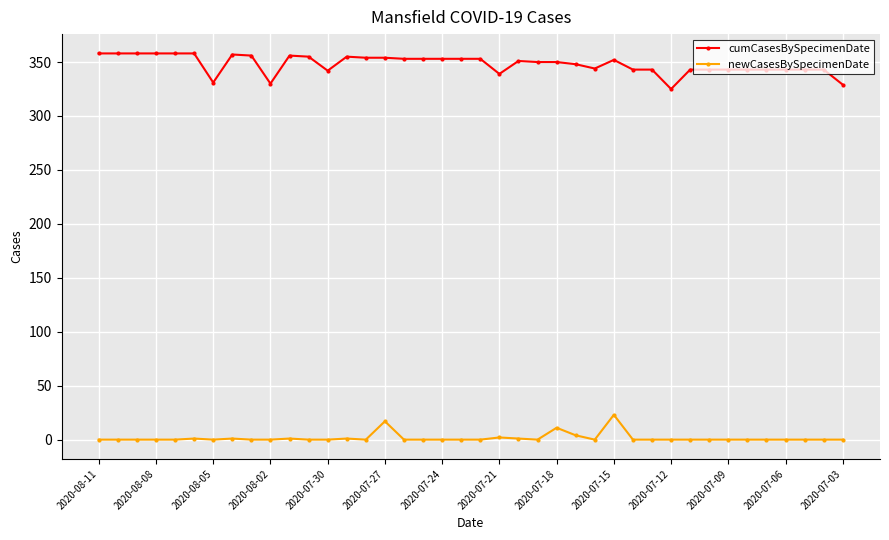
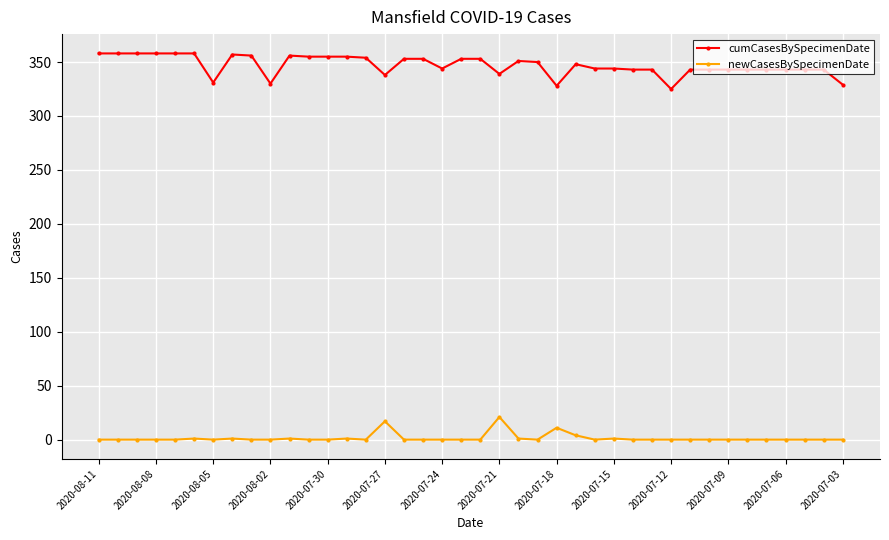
cumCasesBySpecimenDate, 2020-07-30: 342 -> 355
cumCasesBySpecimenDate, 2020-07-27: 354 -> 338
cumCasesBySpecimenDate, 2020-07-24: 353 -> 344
newCasesBySpecimenDate, 2020-07-21: 2 -> 21
cumCasesBySpecimenDate, 2020-07-18: 350 -> 328
cumCasesBySpecimenDate, 2020-07-15: 352 -> 344
newCasesBySpecimenDate, 2020-07-15: 23 -> 1
